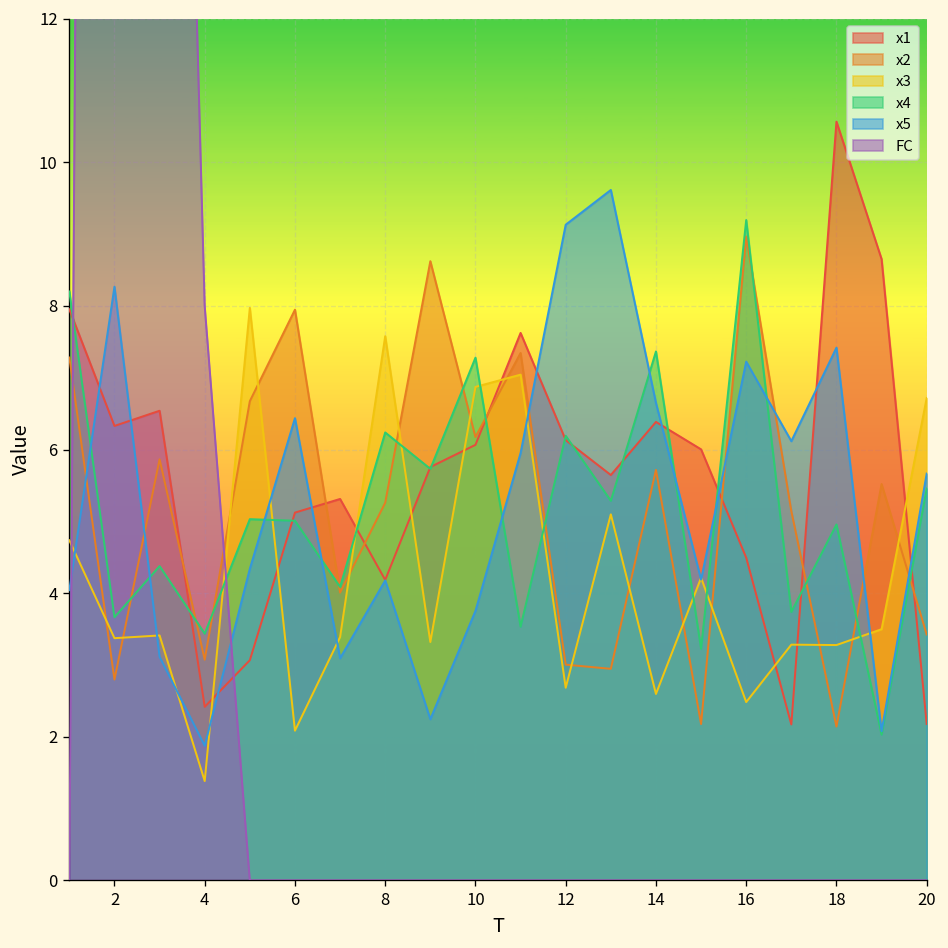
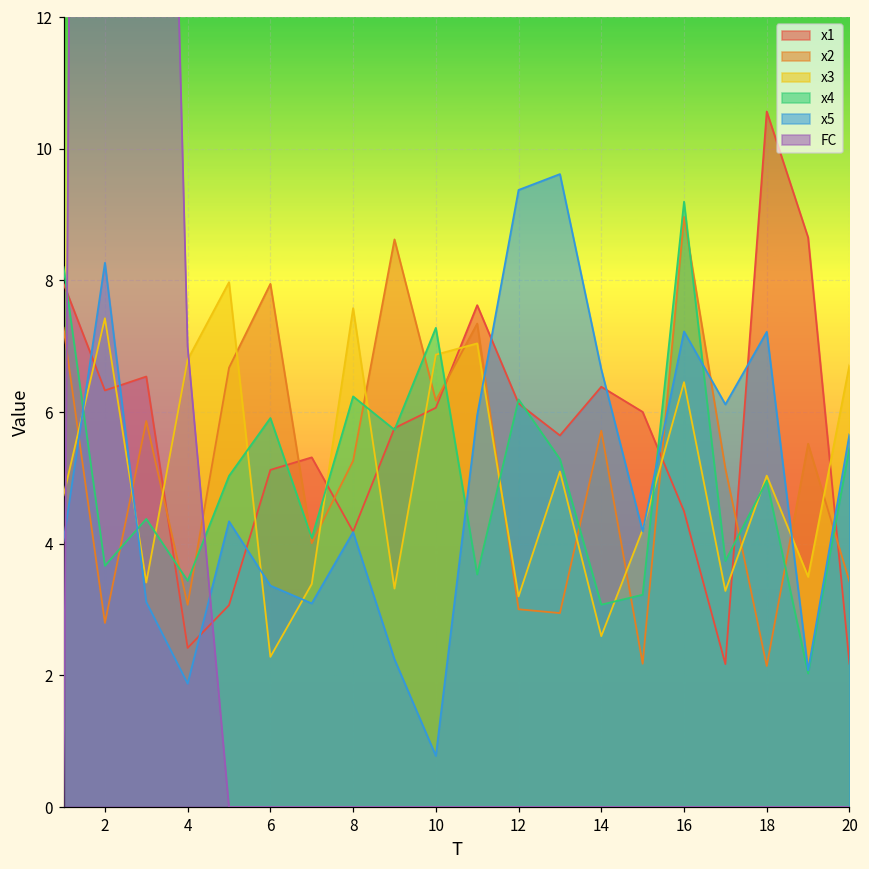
x3, 2: 3.4 -> 7.4
x3, 4: 1.4 -> 6.8
FC, 4: 8 -> 7
x3, 6: 2.1 -> 2.3
x4, 6: 5.0 -> 5.9
x5, 6: 6.4 -> 3.4
x5, 10: 3.8 -> 0.8
x3, 12: 2.7 -> 3.2
x5, 12: 9.1 -> 9.4
x4, 14: 7.4 -> 3.1
x3, 16: 2.5 -> 6.5
x3, 18: 3.3 -> 5.0
x5, 18: 7.4 -> 7.2
